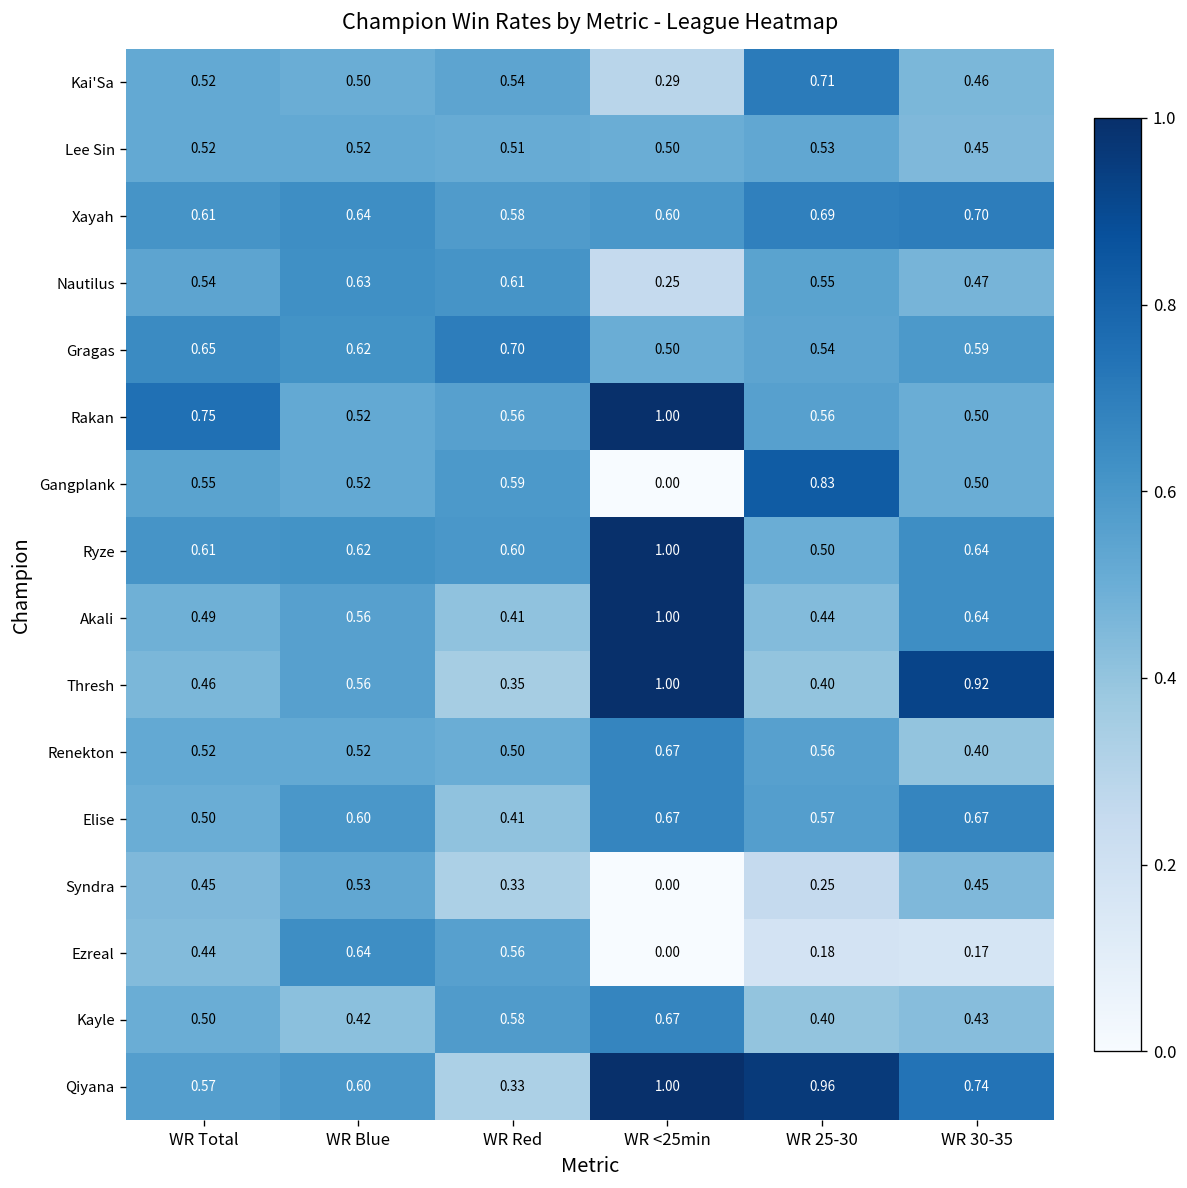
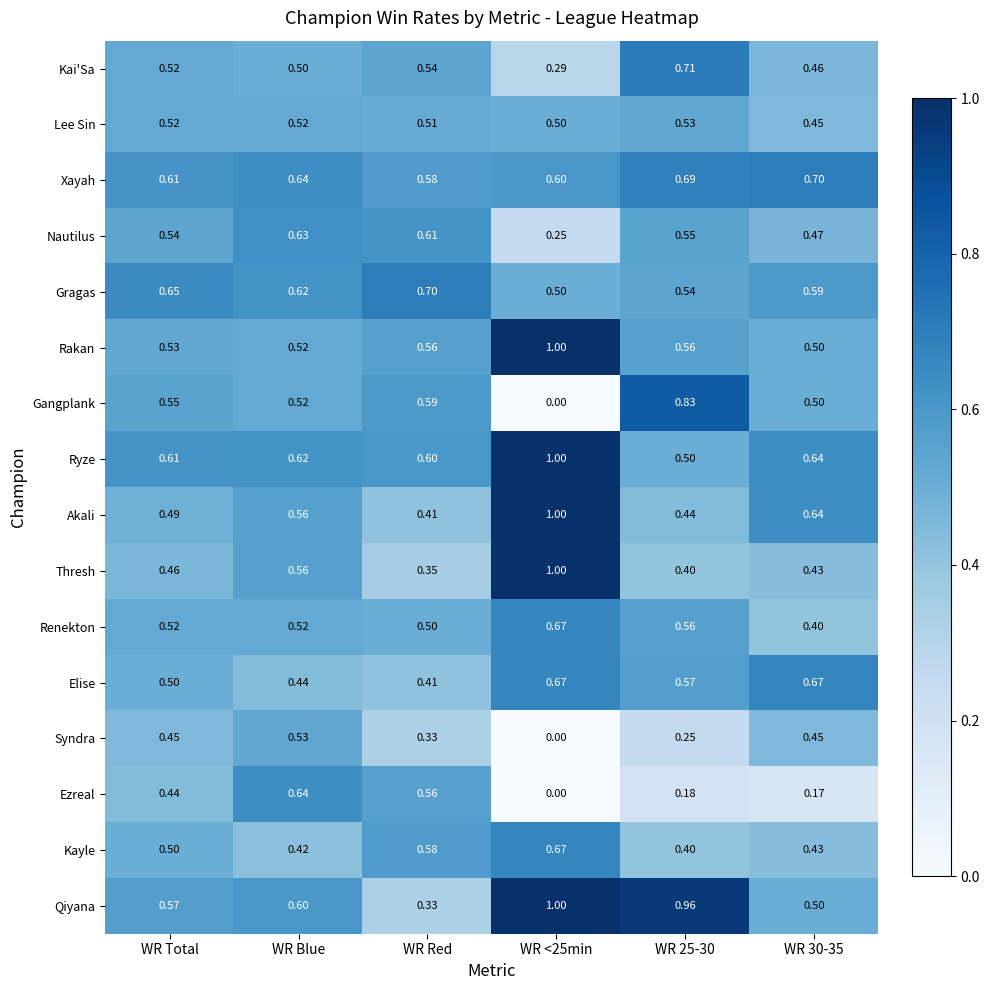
Rakan, WR Total: 0.75 -> 0.53
Thresh, WR 30-35: 0.92 -> 0.43
Elise, WR Blue: 0.60 -> 0.44
Qiyana, WR 30-35: 0.74 -> 0.50
